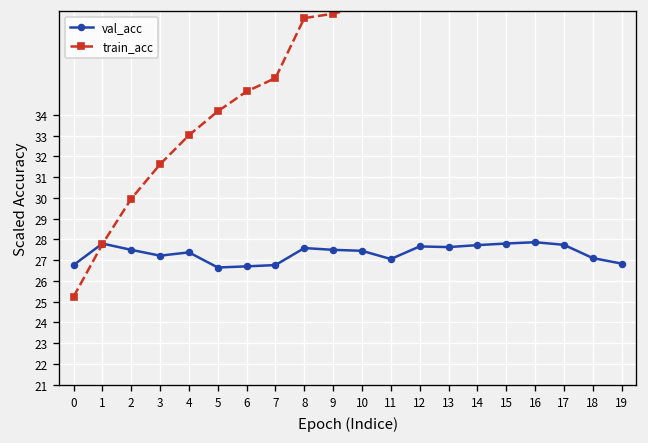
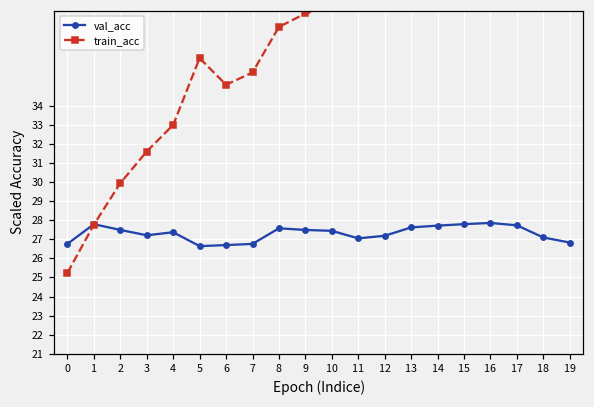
train_acc, 5: 34.2 -> 36.5
train_acc, 8: 38.7 -> 38.2
val_acc, 12: 27.7 -> 27.2
